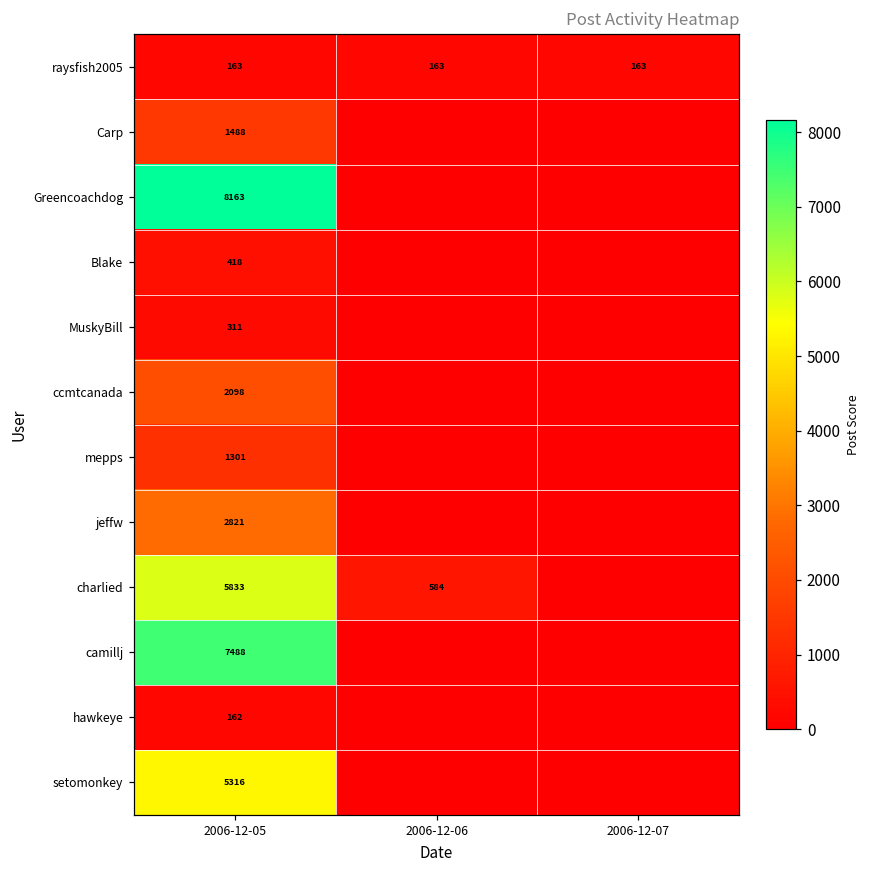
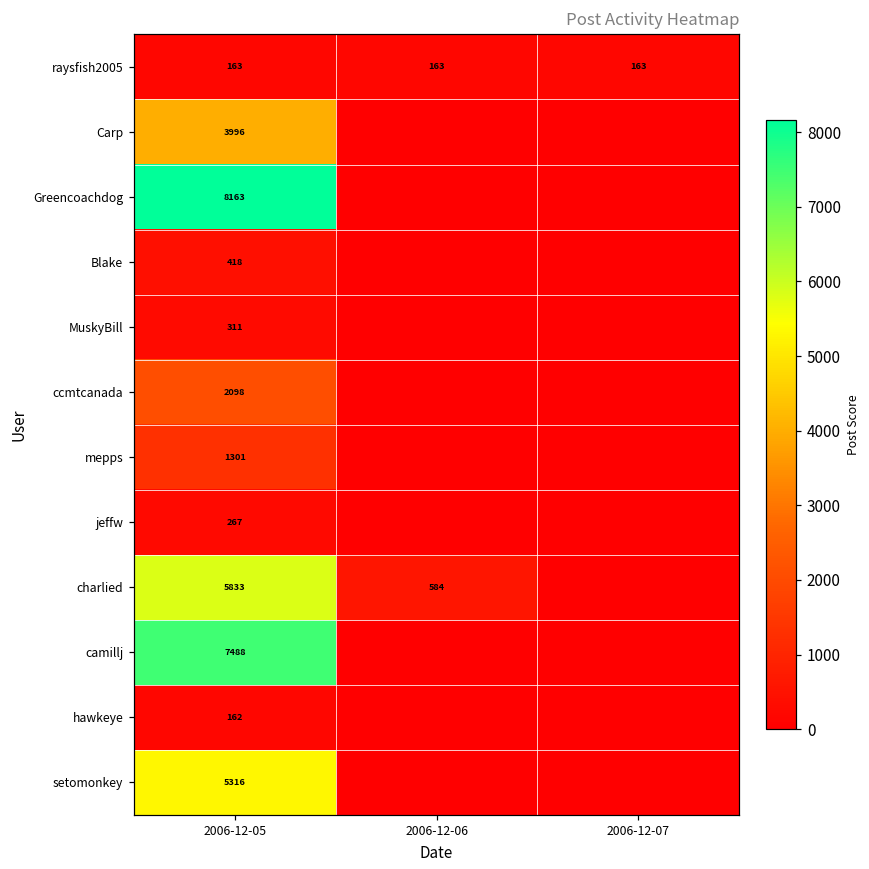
Carp, 2006-12-05: 1488 -> 3996
jeffw, 2006-12-05: 2821 -> 267
